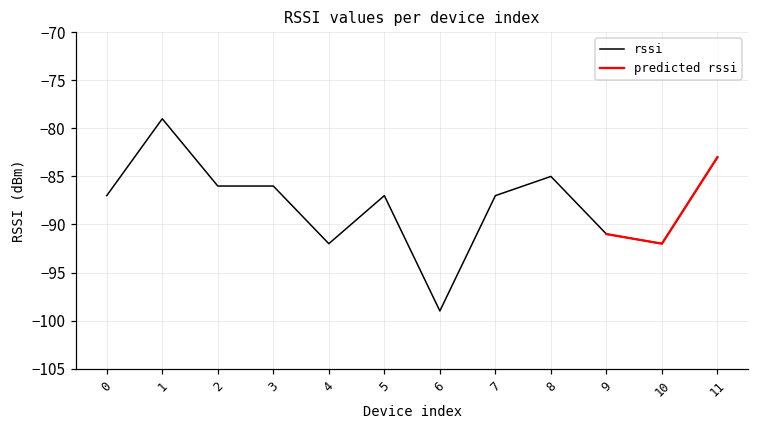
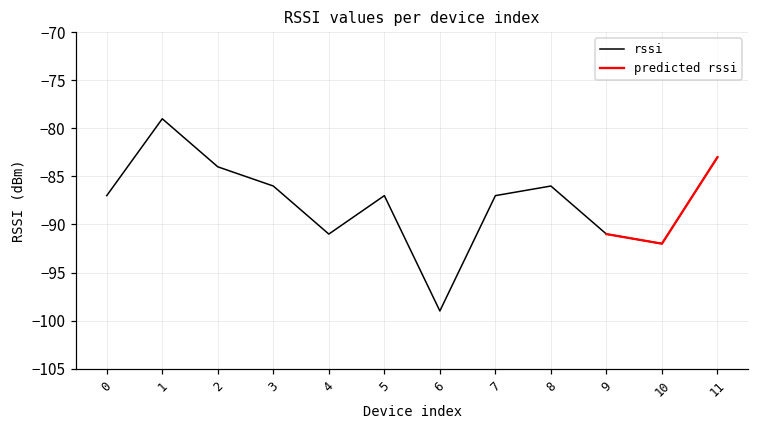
rssi, 2: -86 -> -84
rssi, 4: -92 -> -91
rssi, 8: -85 -> -86
